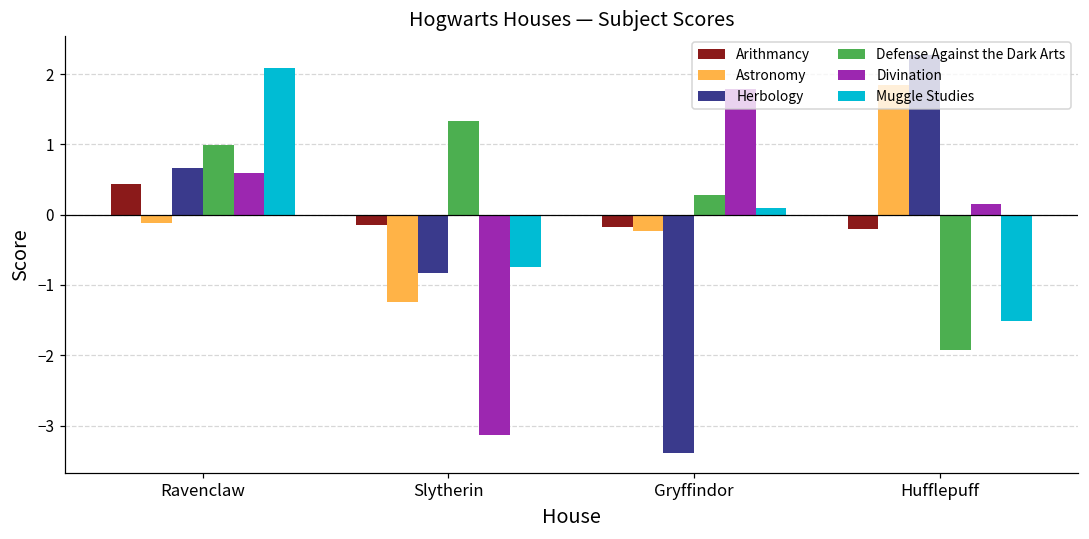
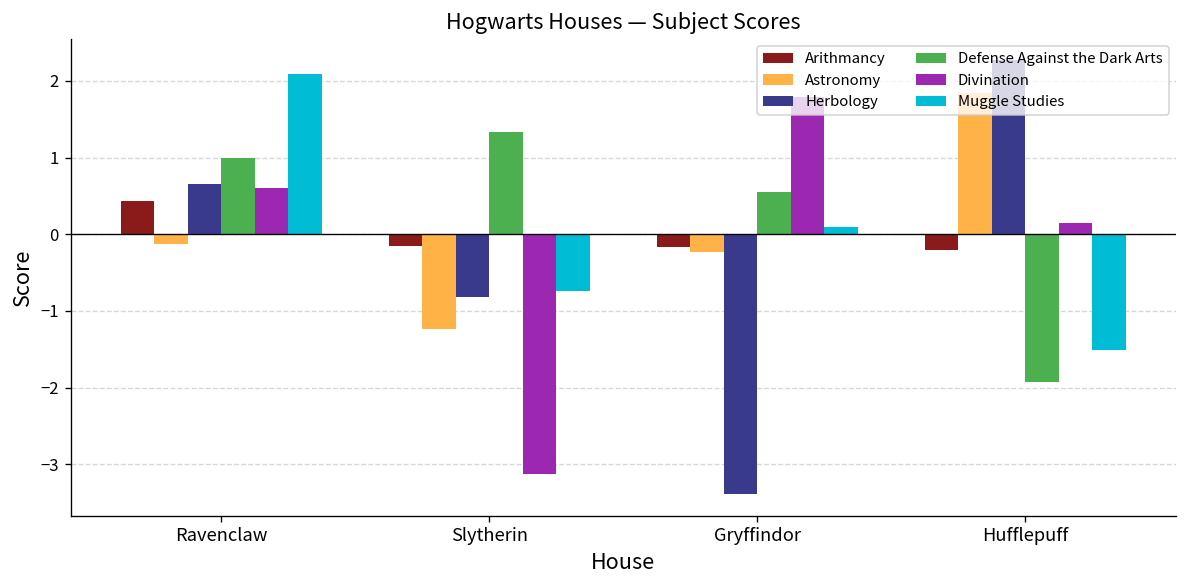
Defense Against the Dark Arts, Gryffindor: 0.3 -> 0.5
